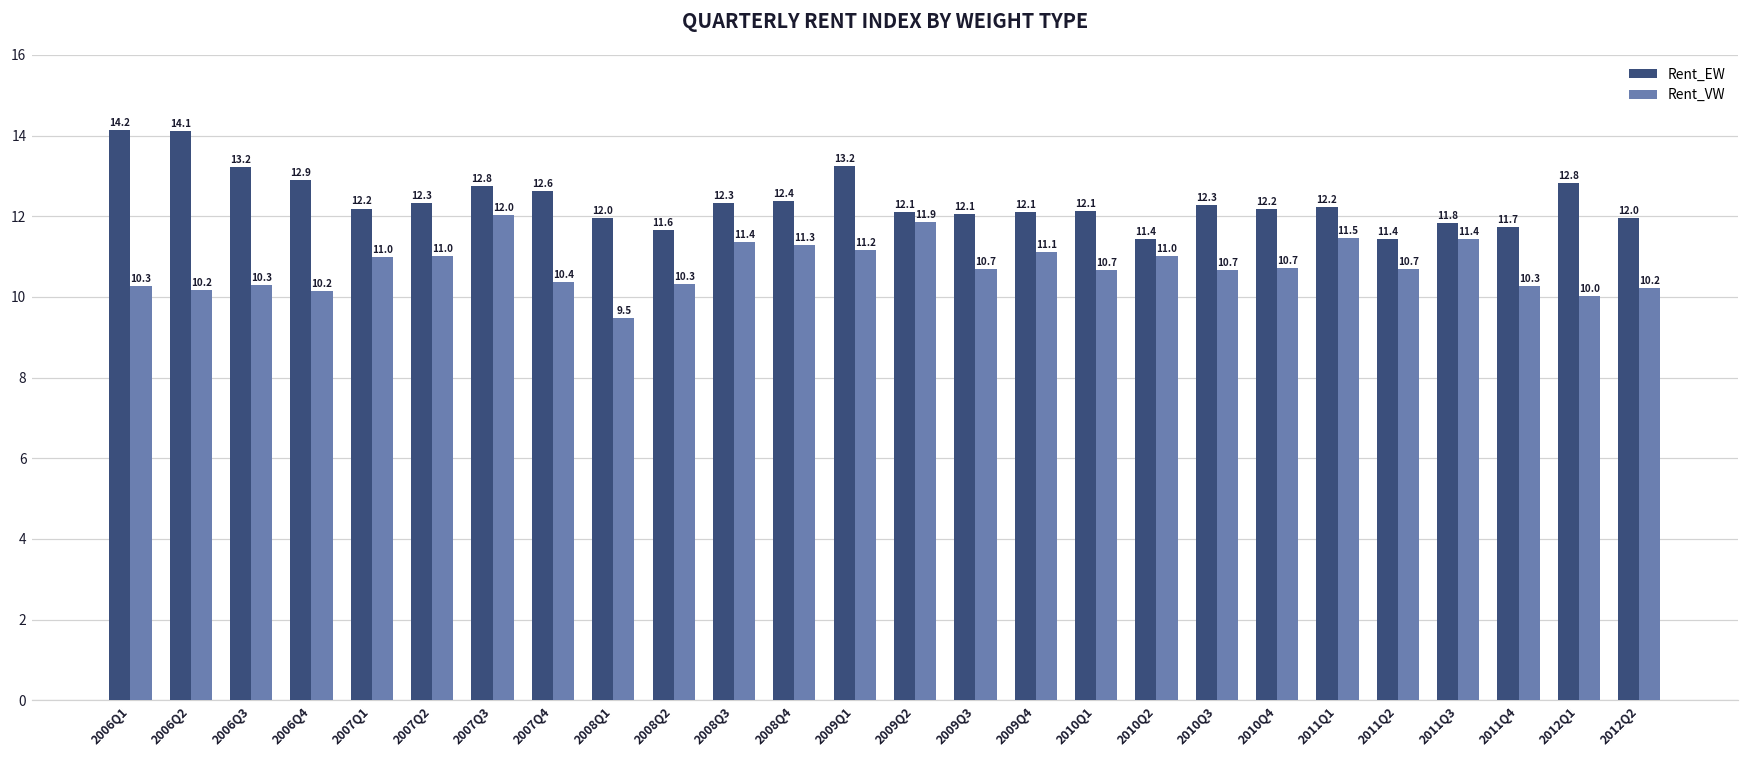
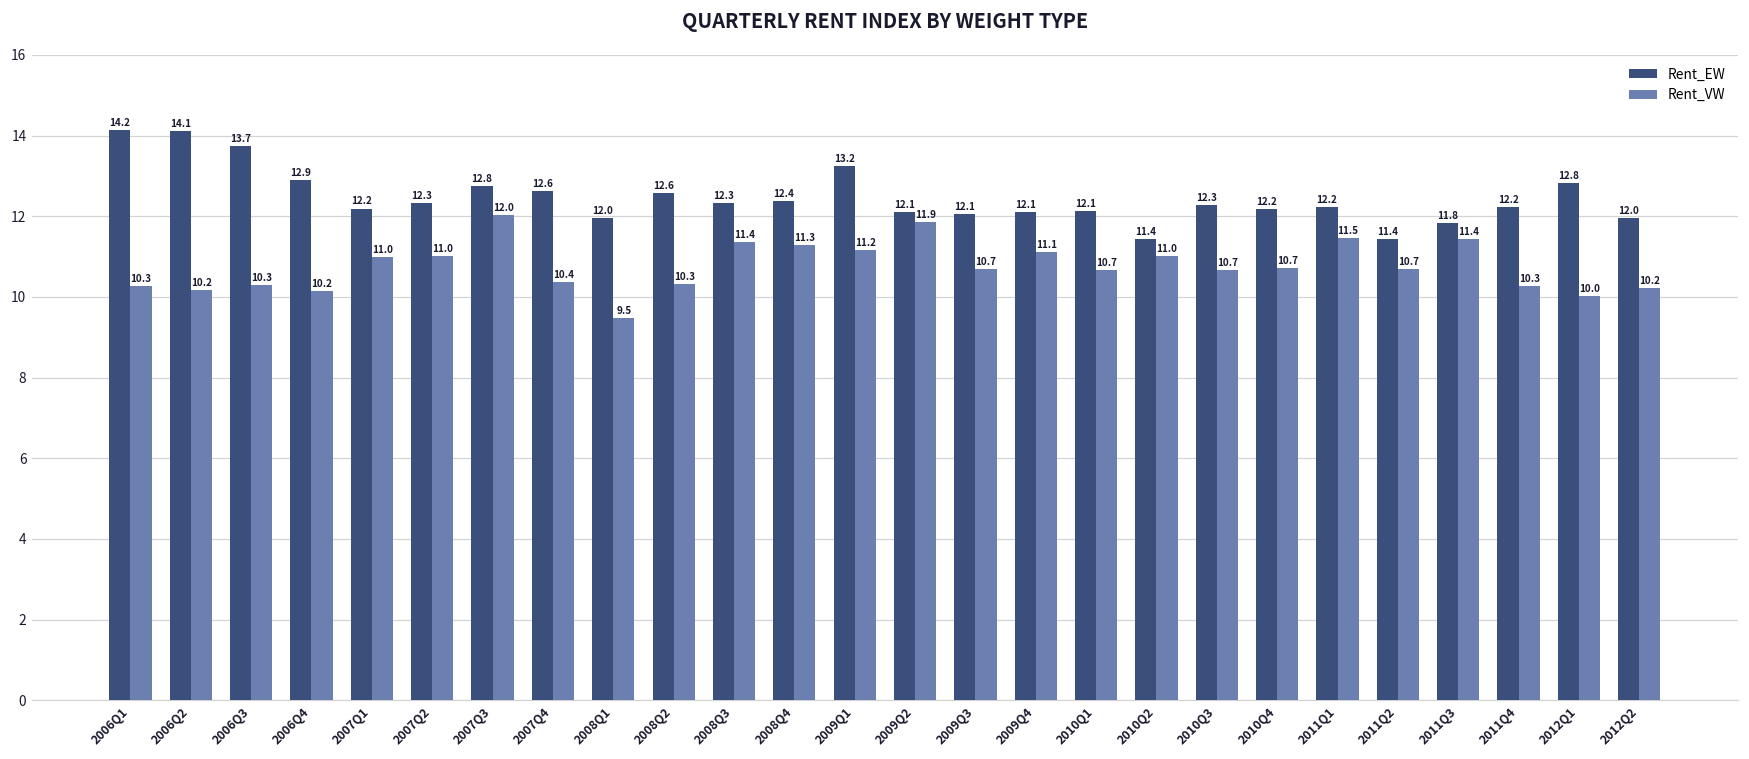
Rent_EW, 2006Q3: 13.2 -> 13.7
Rent_EW, 2008Q2: 11.6 -> 12.6
Rent_EW, 2011Q4: 11.7 -> 12.2
